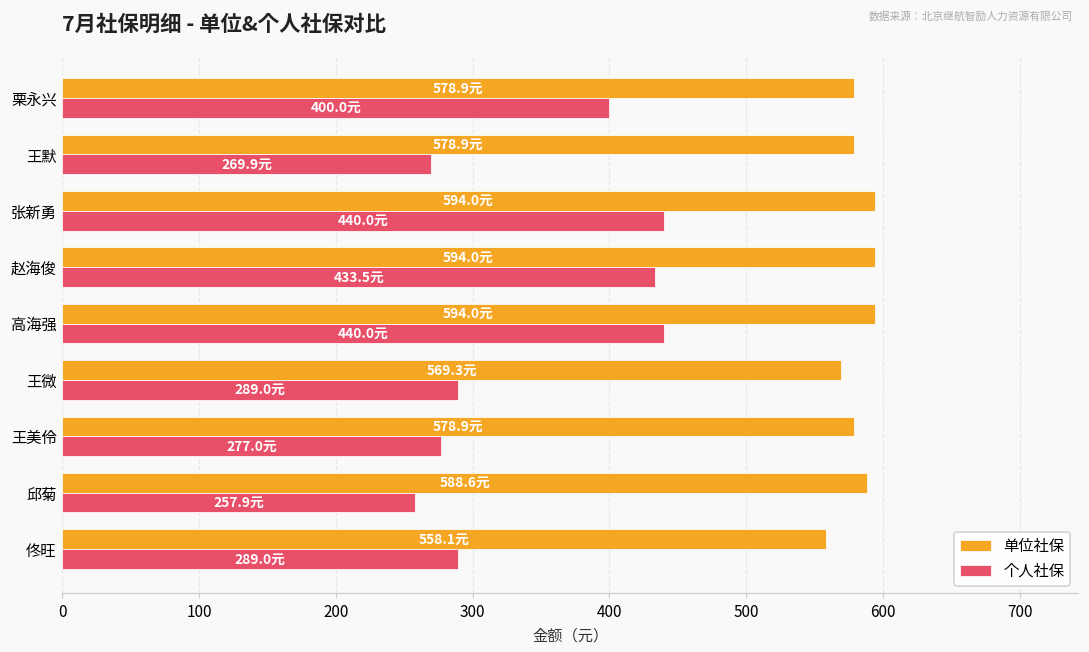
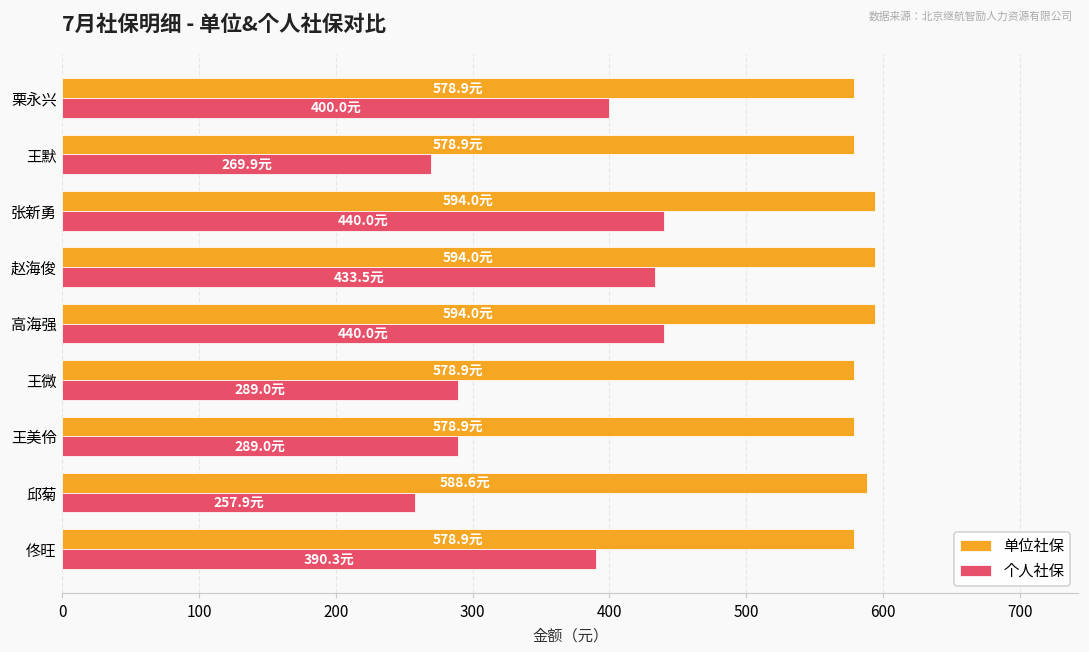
单位社保, 王微: 569.3元 -> 578.9元
个人社保, 王美伶: 277.0元 -> 289.0元
单位社保, 佟旺: 558.1元 -> 578.9元
个人社保, 佟旺: 289.0元 -> 390.3元
